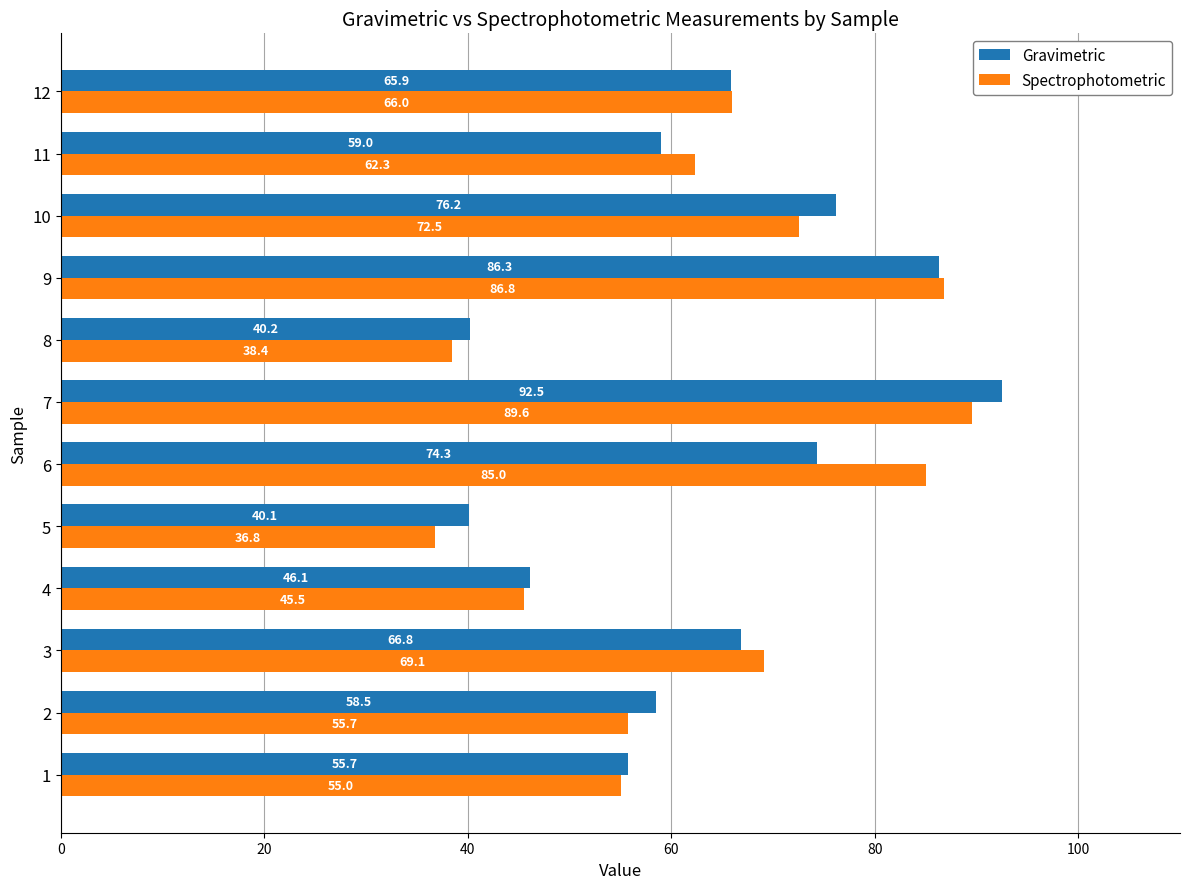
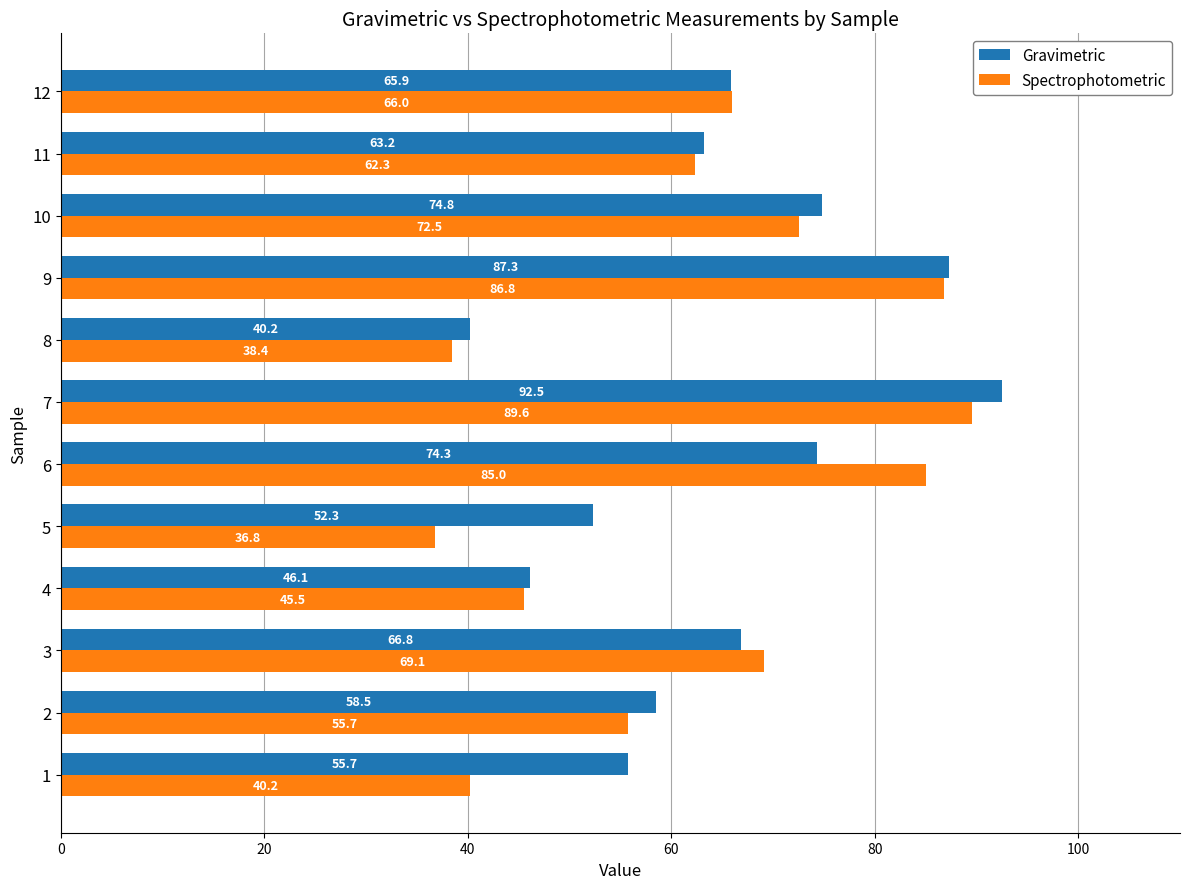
Gravimetric, 11: 59.0 -> 63.2
Gravimetric, 10: 76.2 -> 74.8
Gravimetric, 9: 86.3 -> 87.3
Gravimetric, 5: 40.1 -> 52.3
Spectrophotometric, 1: 55.0 -> 40.2
